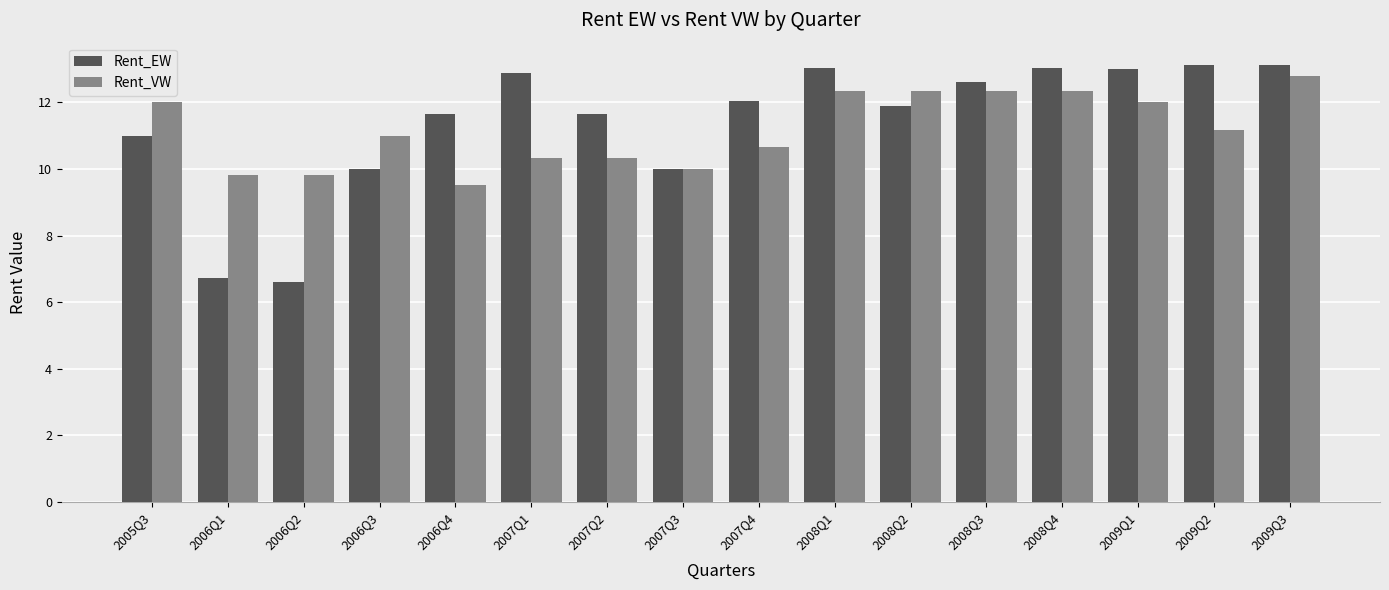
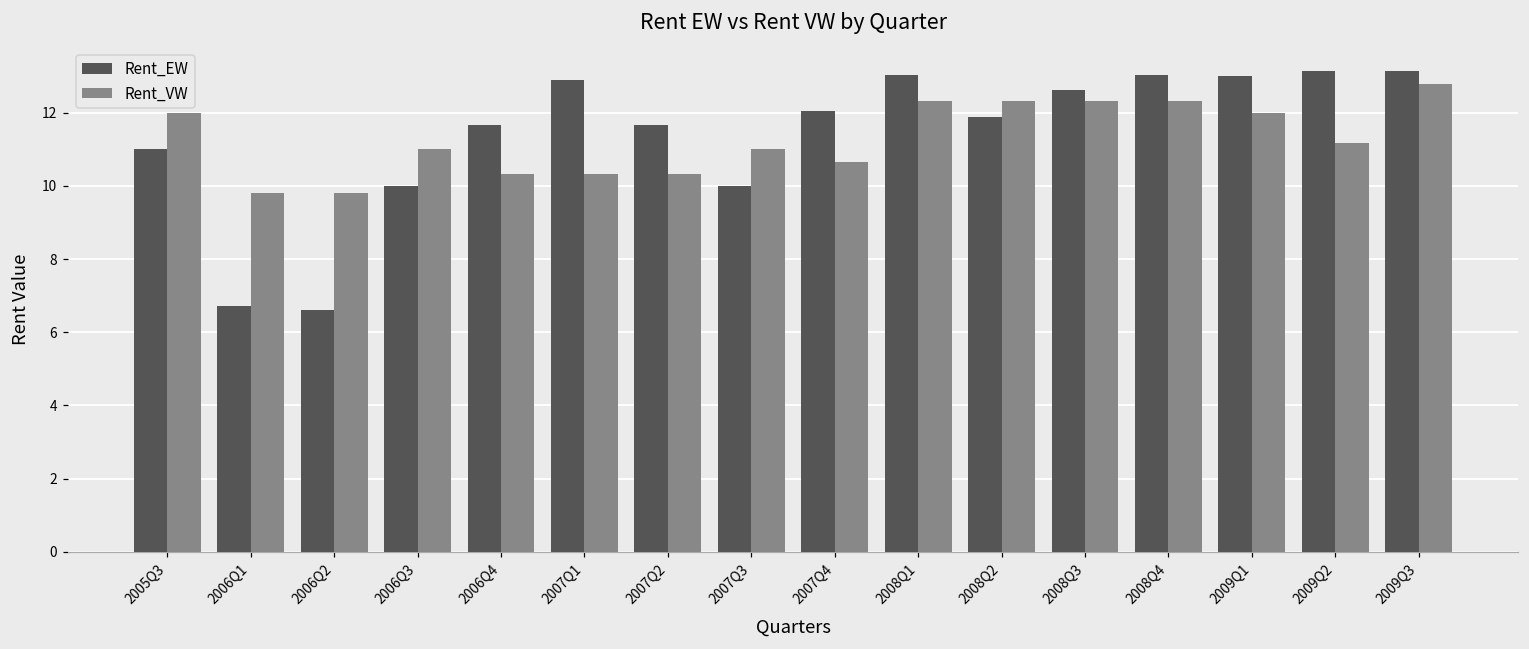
Rent_VW, 2006Q4: 9.5 -> 10.3
Rent_VW, 2007Q3: 10 -> 11
